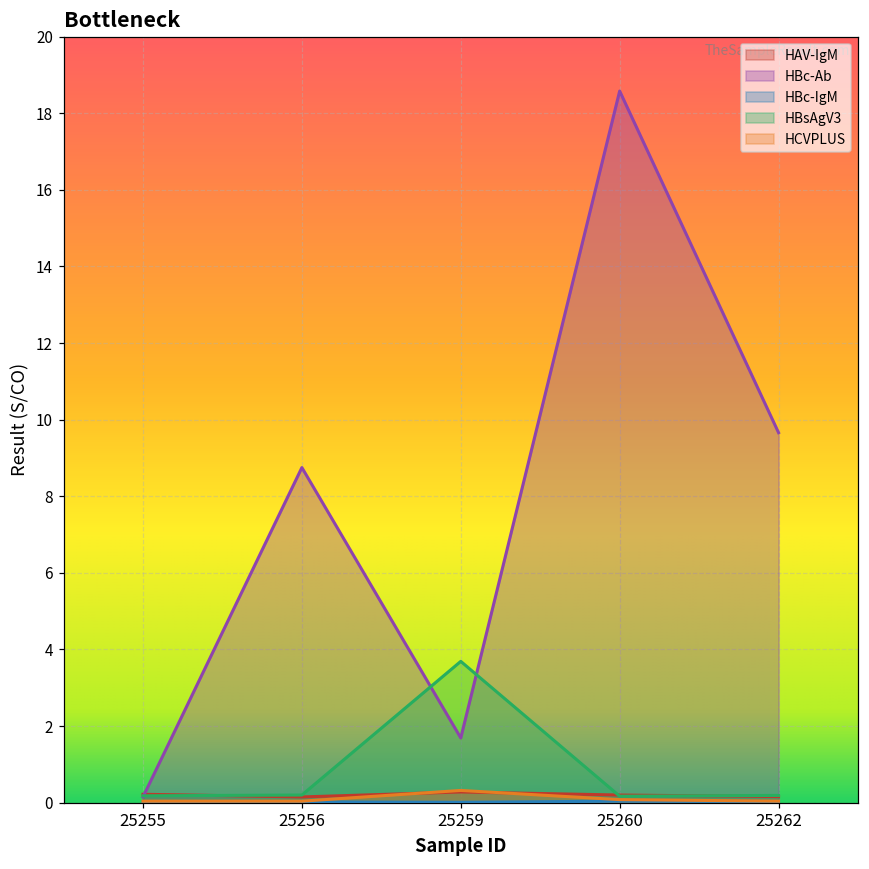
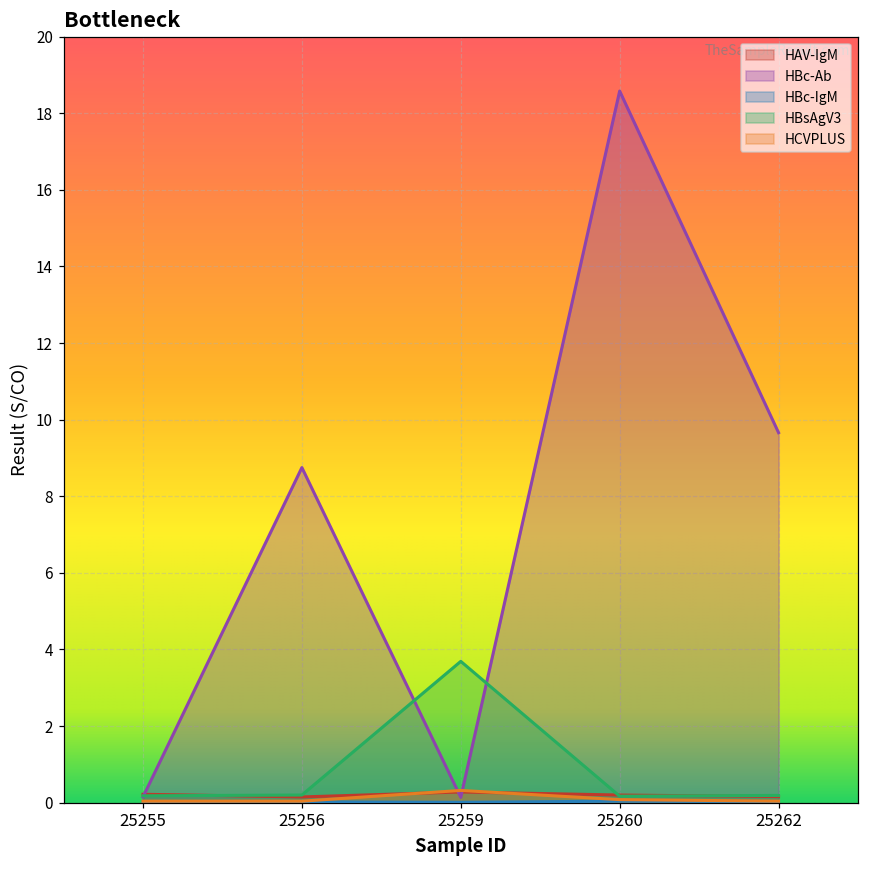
HBc-Ab, 25259: 1.7 -> 0.1
